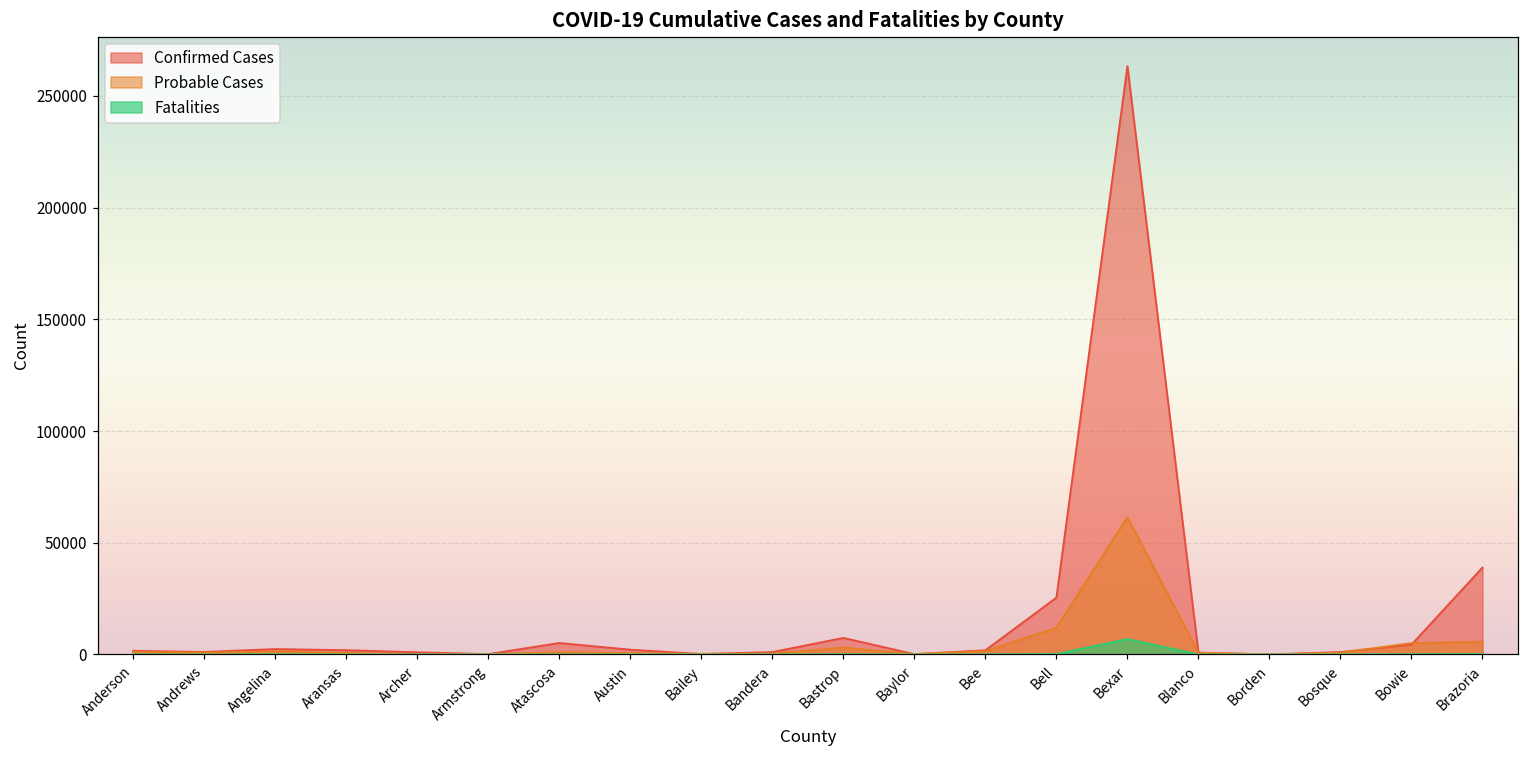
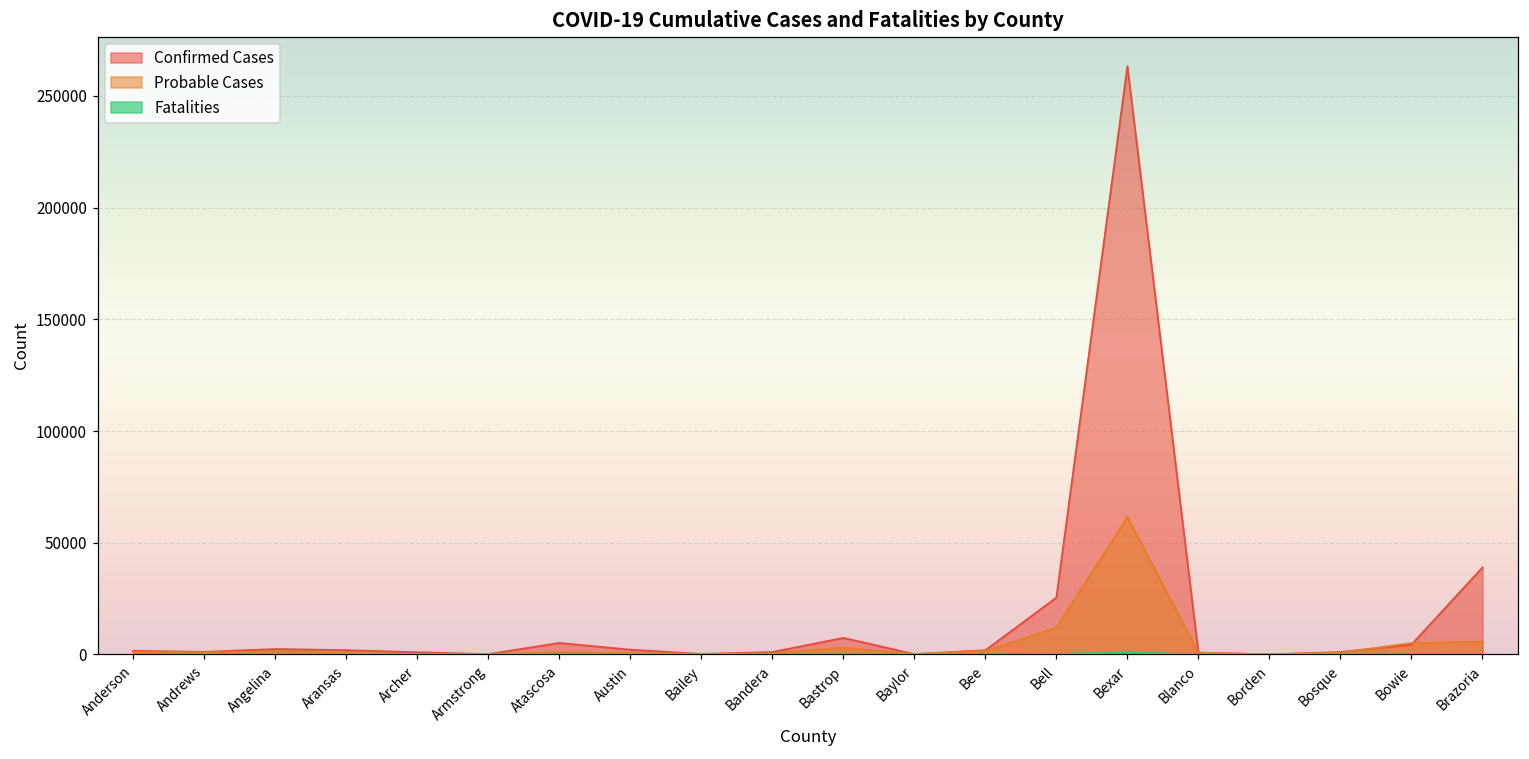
Fatalities, Bexar: 7000 -> 1000
